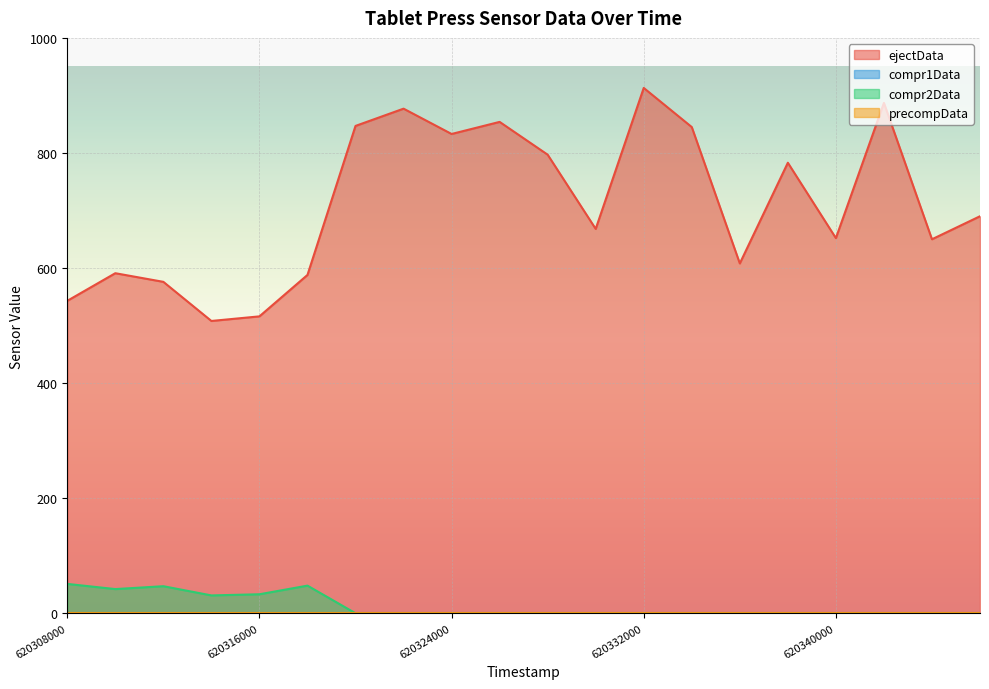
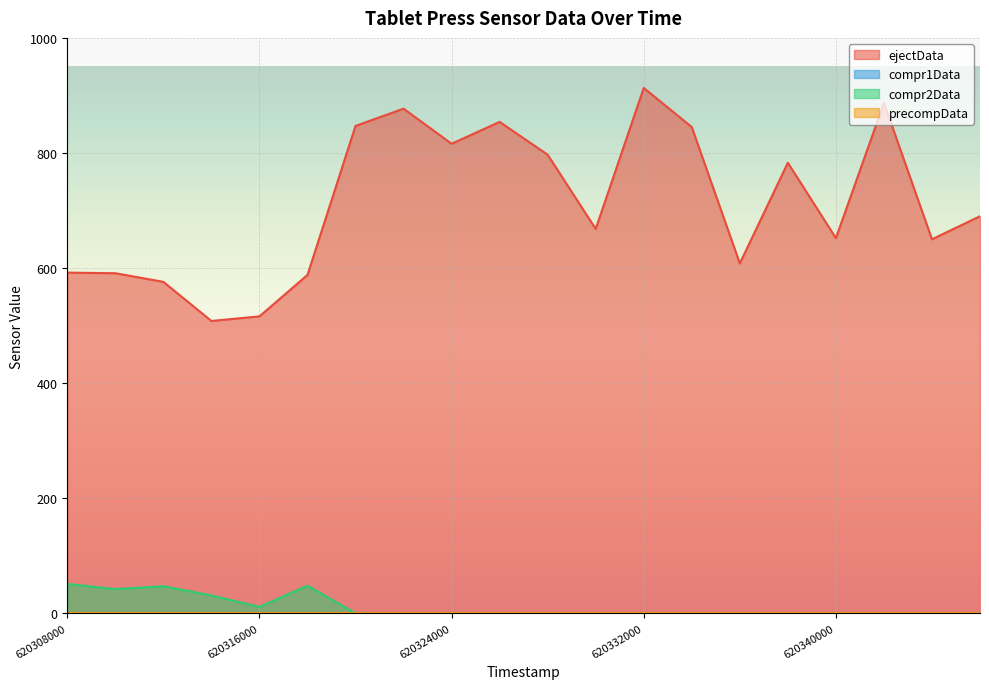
ejectData, 620308000: 540 -> 590
compr2Data, 620316000: 30 -> 10
ejectData, 620324000: 830 -> 820
